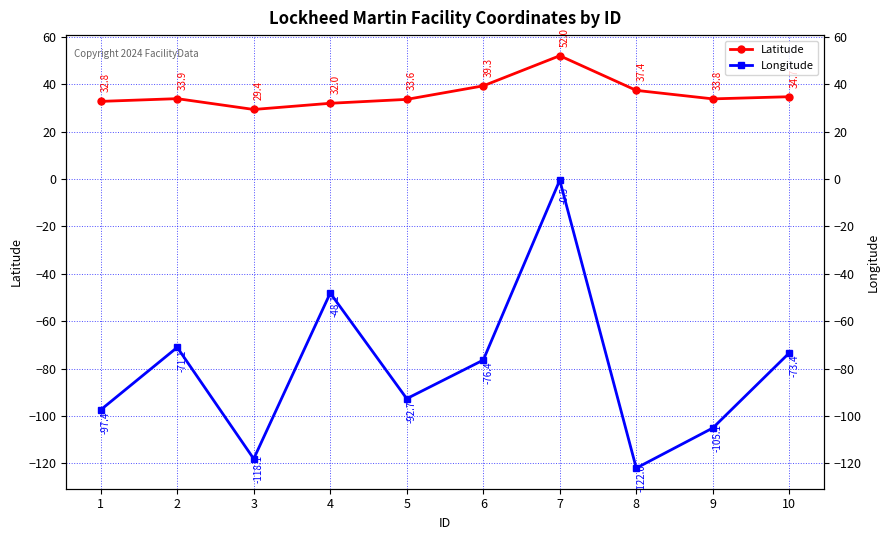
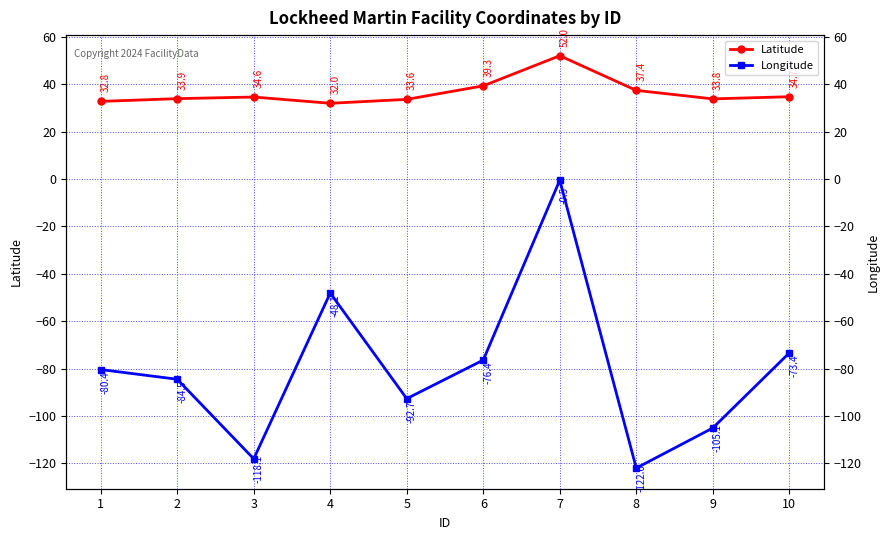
Longitude, 1: -97.4 -> -80.4
Longitude, 2: -71.1 -> -84.5
Latitude, 3: 29.4 -> 34.6
